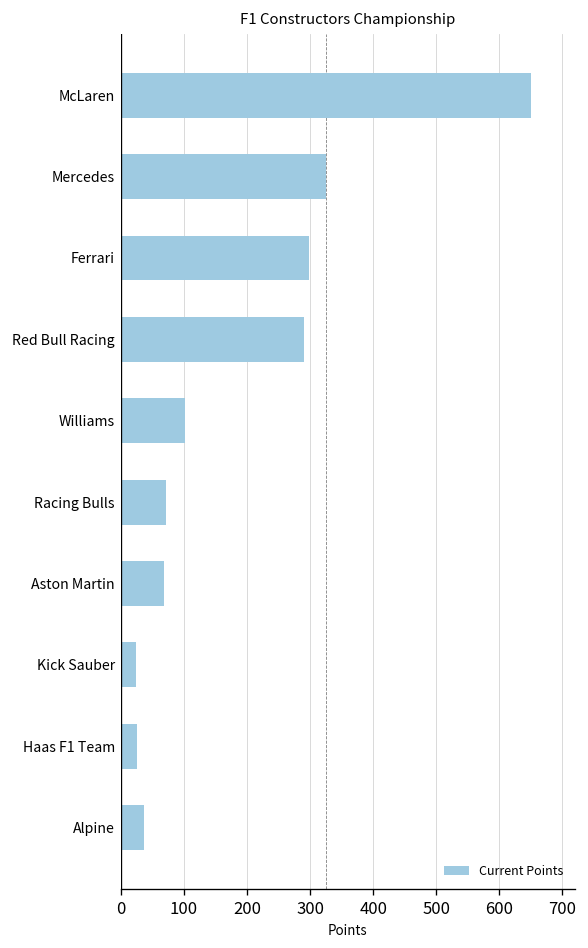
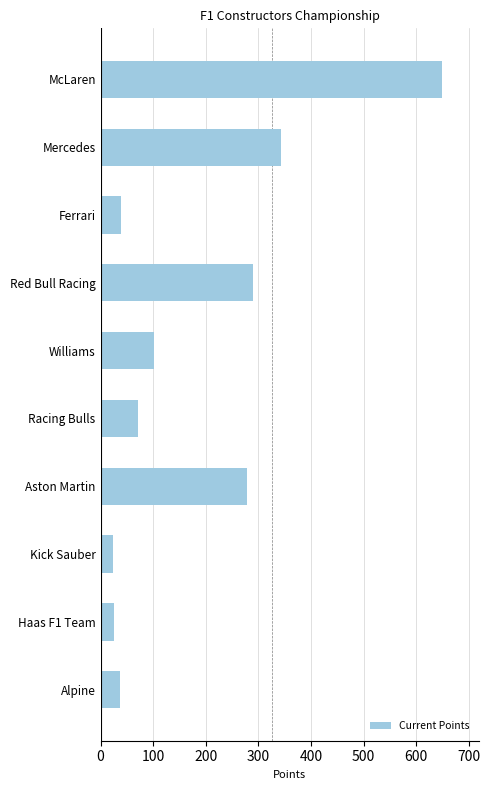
Mercedes: 330 -> 340
Ferrari: 300 -> 40
Aston Martin: 70 -> 280
